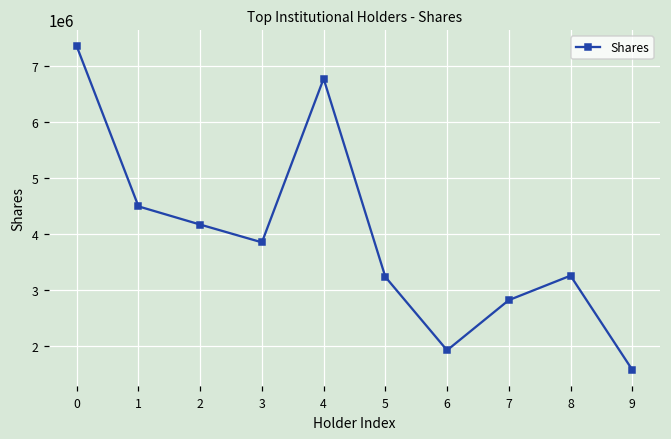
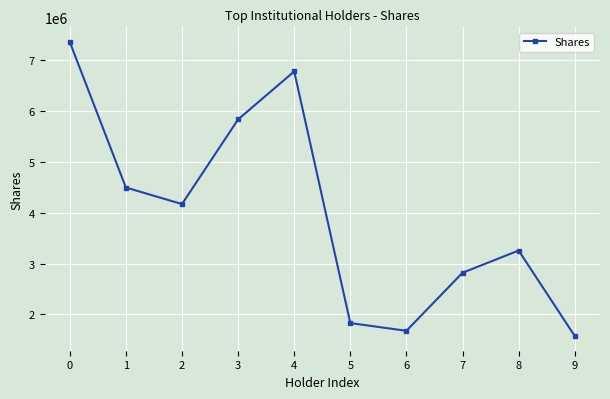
3: 3900000 -> 5800000
5: 3200000 -> 1800000
6: 1900000 -> 1700000
